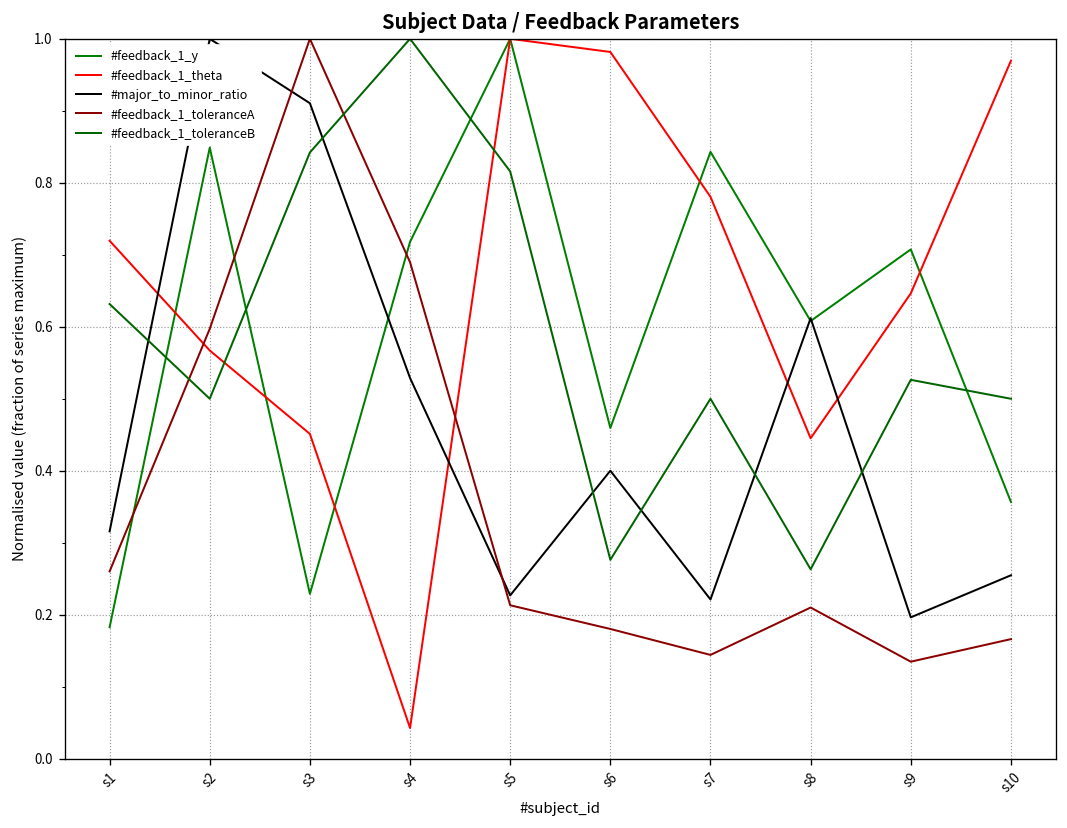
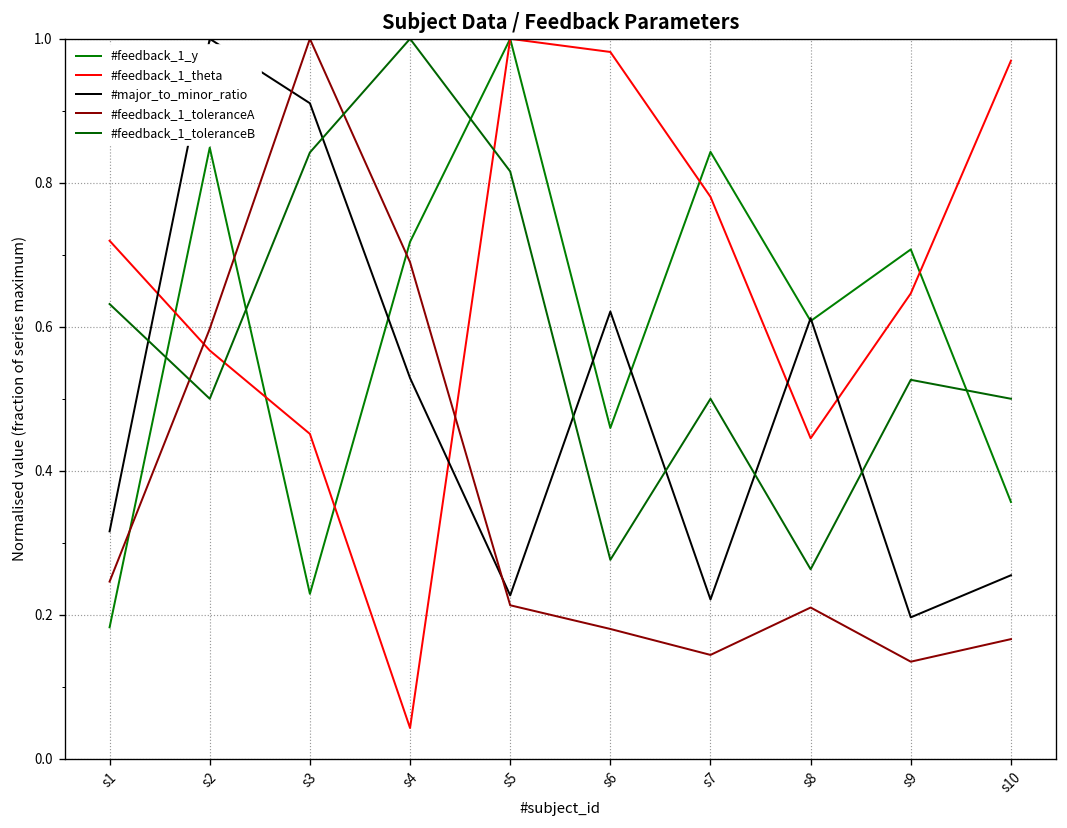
#feedback_1_toleranceA, s1: 0.26 -> 0.25
#major_to_minor_ratio, s6: 0.40 -> 0.62
